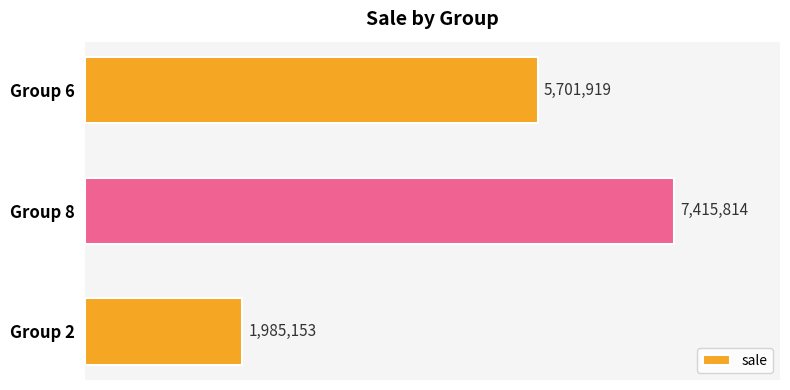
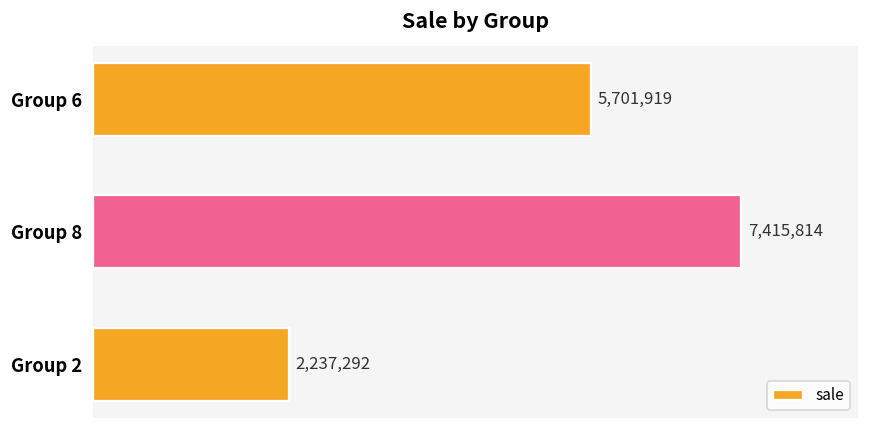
Group 2: 1,985,153 -> 2,237,292
